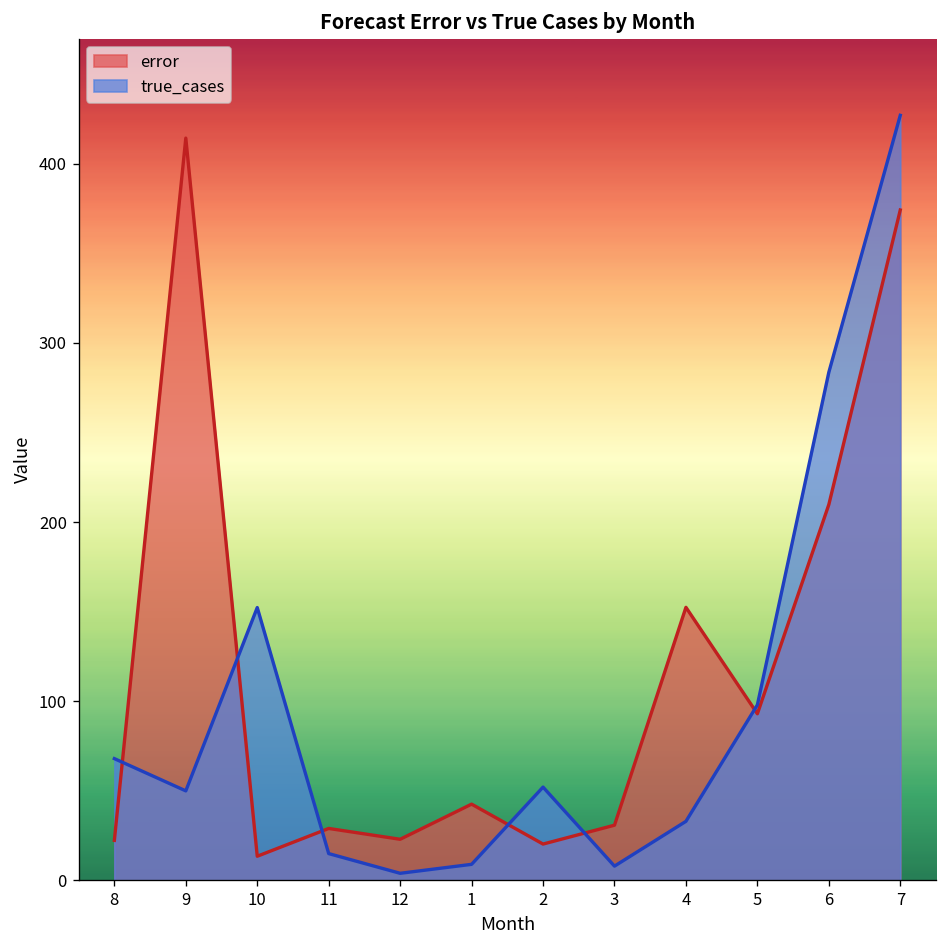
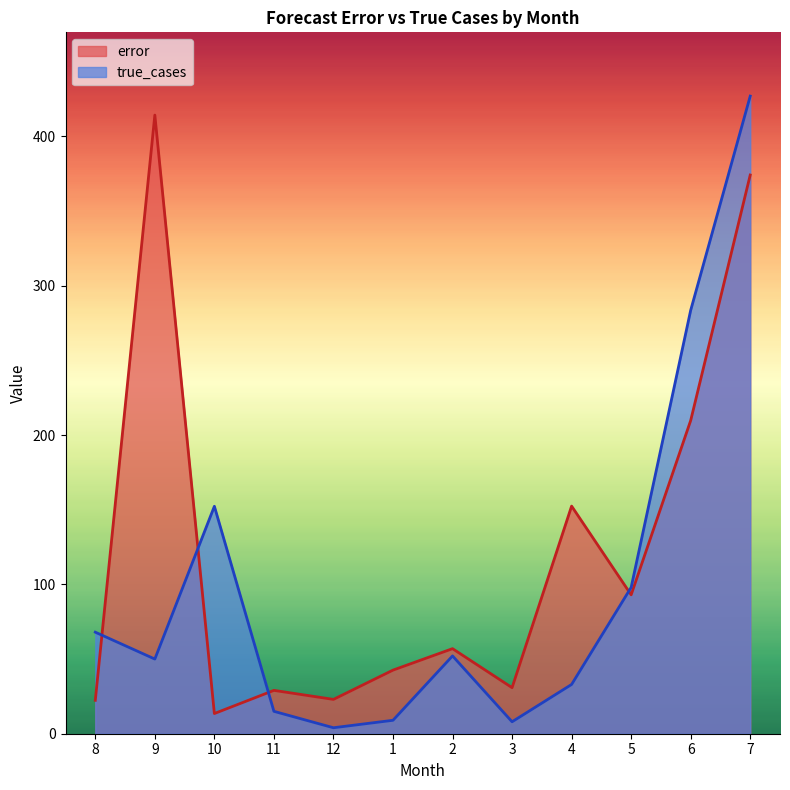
error, 2: 20 -> 57
